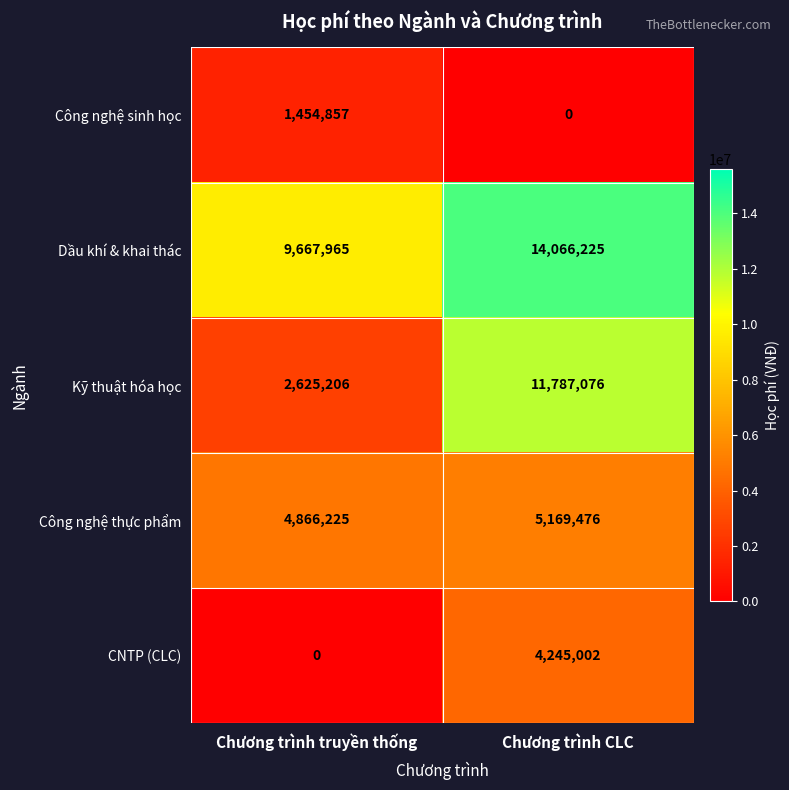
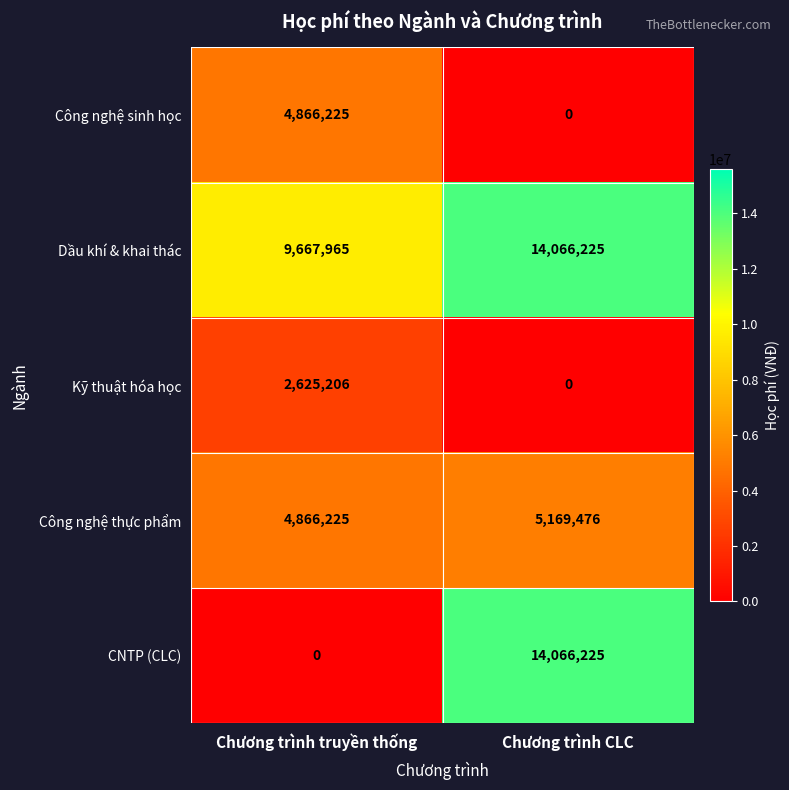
Công nghệ sinh học, Chương trình truyền thống: 1,454,857 -> 4,866,225
Kỹ thuật hóa học, Chương trình CLC: 11,787,076 -> 0
CNTP (CLC), Chương trình CLC: 4,245,002 -> 14,066,225
